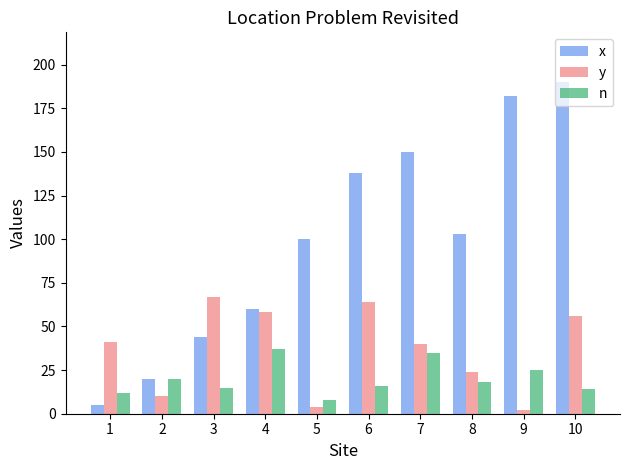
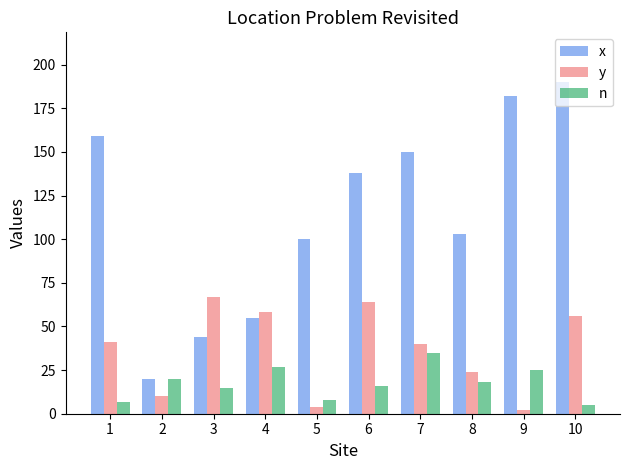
x, 1: 5 -> 159
n, 1: 12 -> 7
x, 4: 60 -> 55
n, 4: 37 -> 27
n, 10: 14 -> 5
